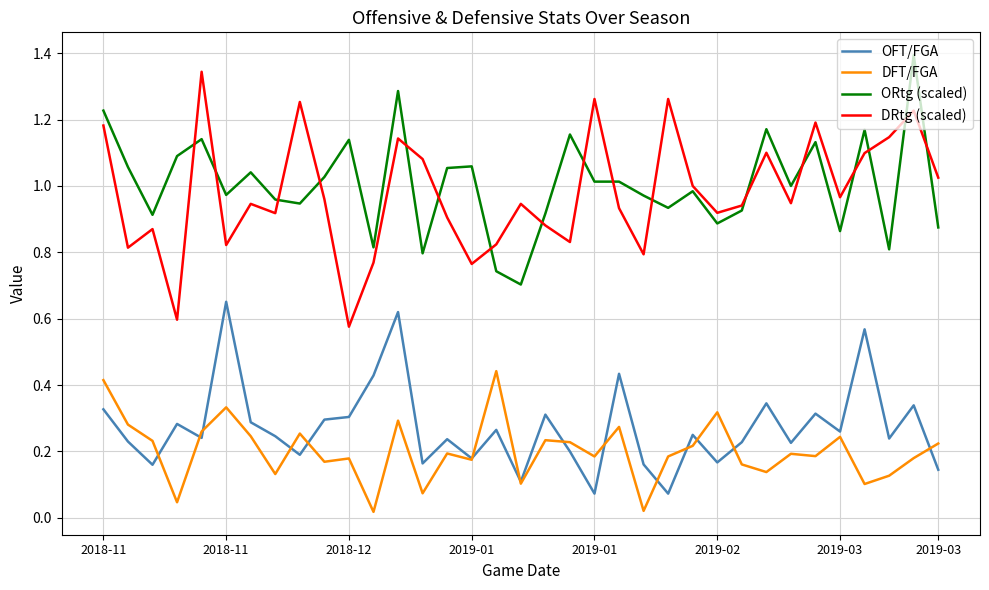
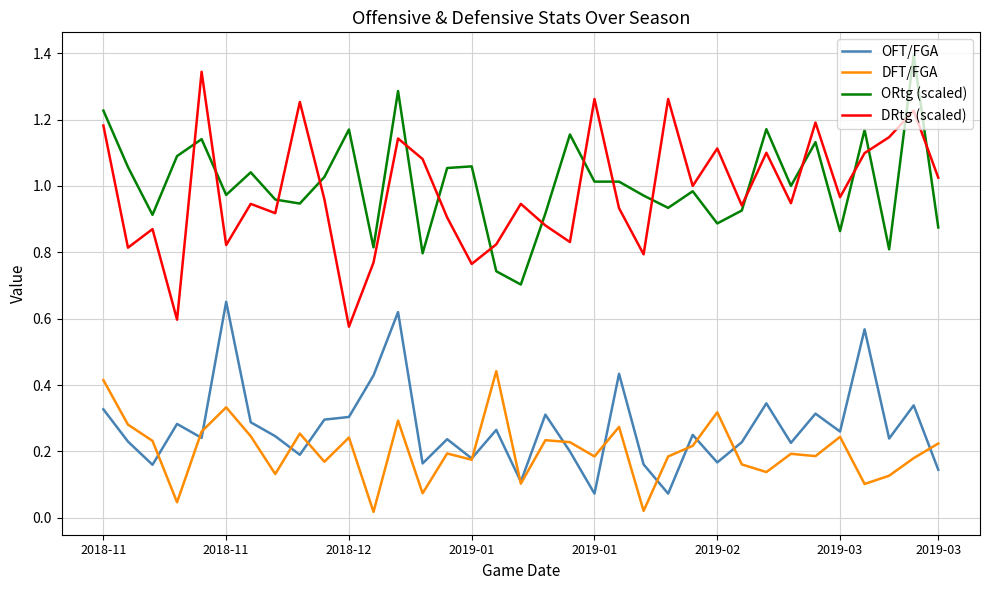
DFT/FGA, 2018-12: 0.18 -> 0.24
ORtg (scaled), 2018-12: 1.14 -> 1.17
DRtg (scaled), 2019-02: 0.92 -> 1.11
